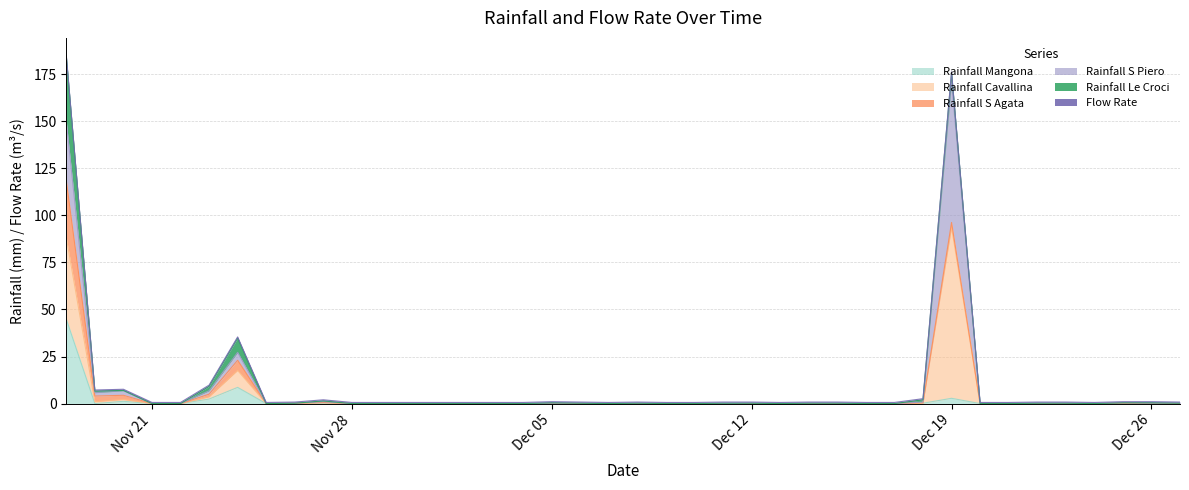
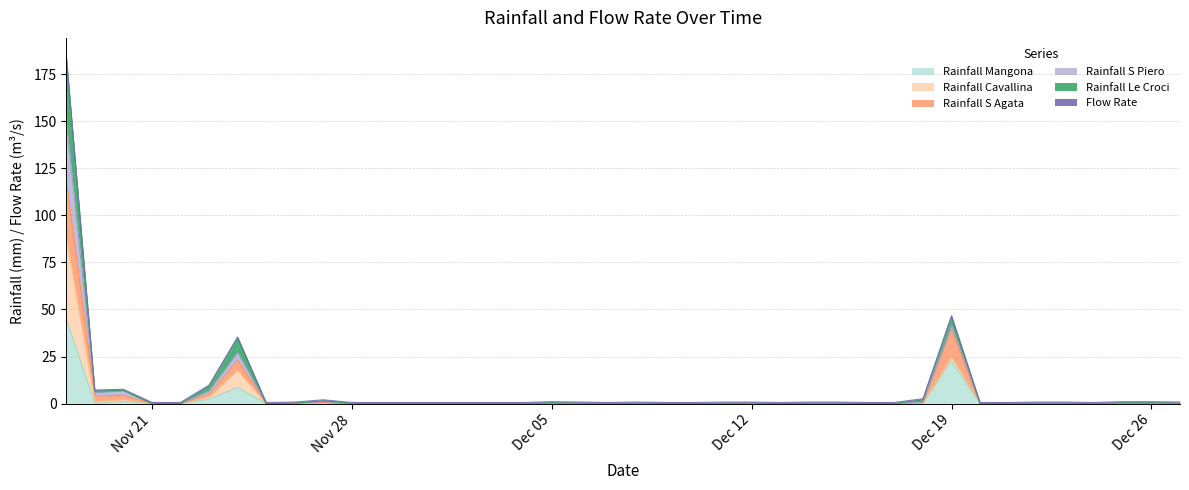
Rainfall Mangona, Dec 19: 3 -> 23
Rainfall Cavallina, Dec 19: 91 -> 2
Rainfall S Agata, Dec 19: 3 -> 14
Rainfall S Piero, Dec 19: 75 -> 2
